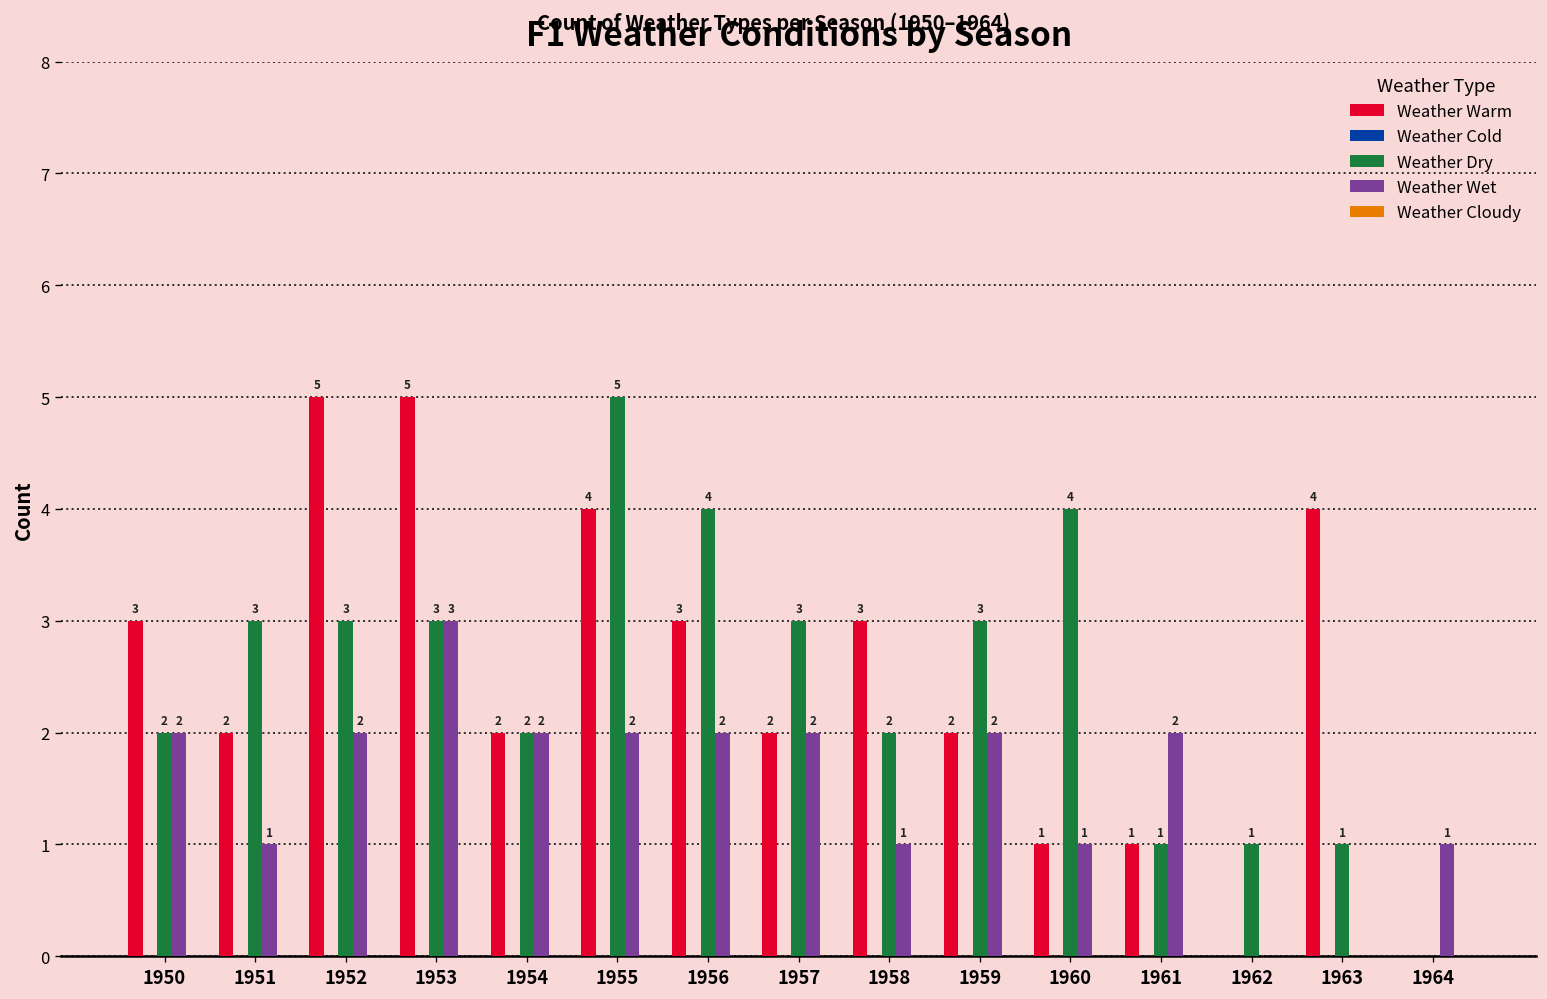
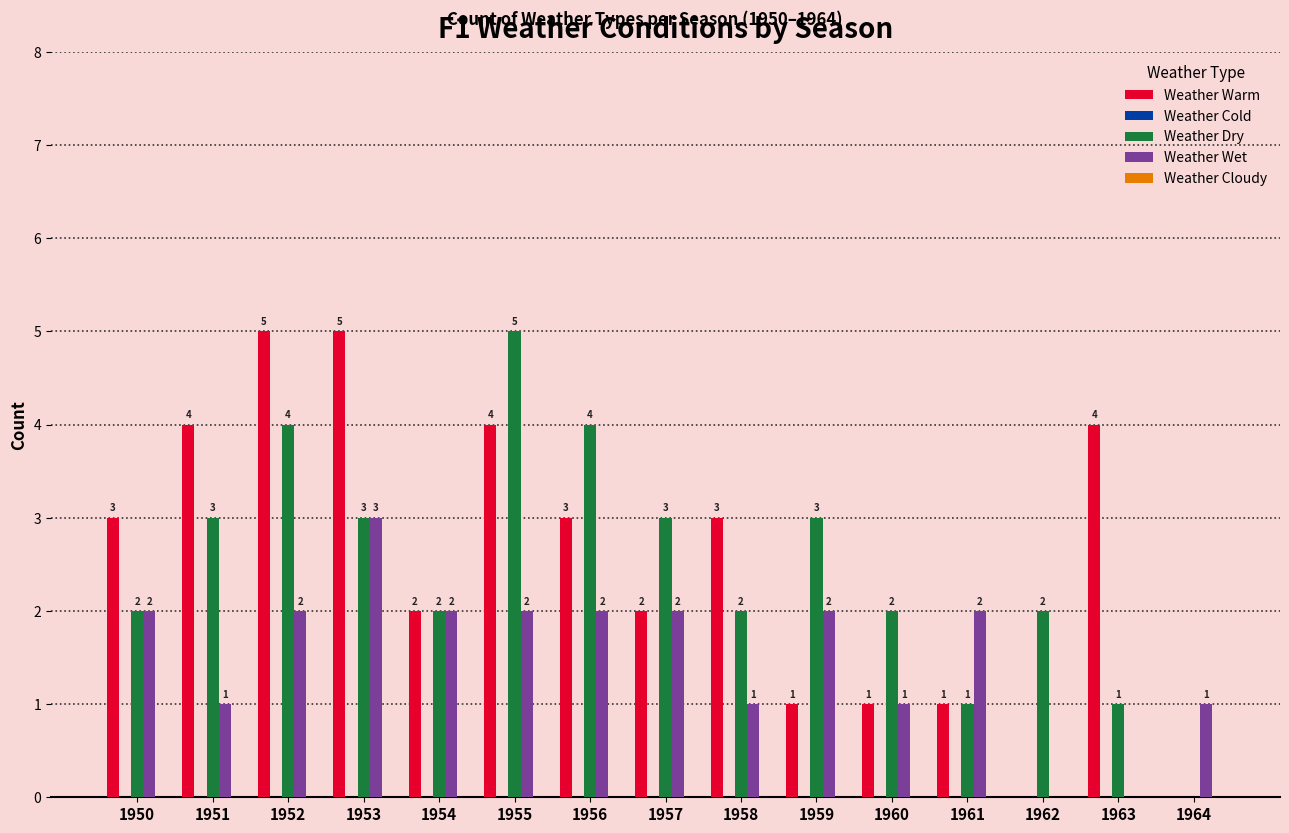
Weather Warm, 1951: 2 -> 4
Weather Dry, 1952: 3 -> 4
Weather Warm, 1959: 2 -> 1
Weather Dry, 1960: 4 -> 2
Weather Dry, 1962: 1 -> 2
